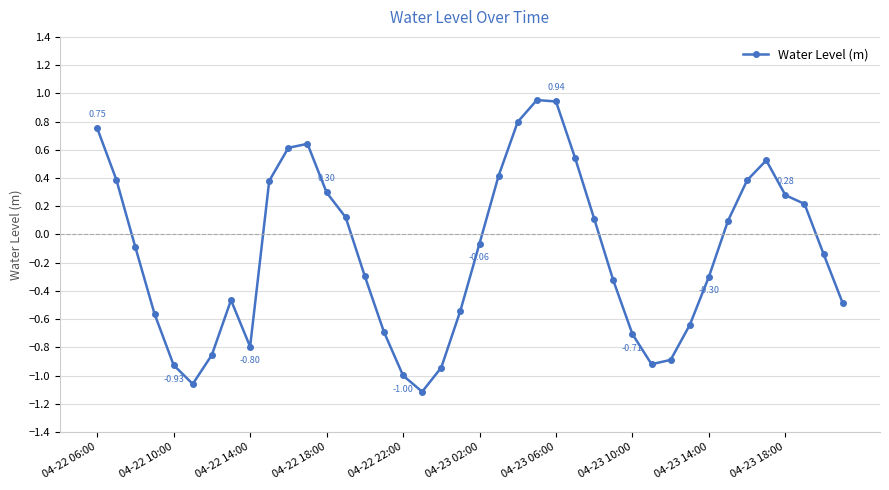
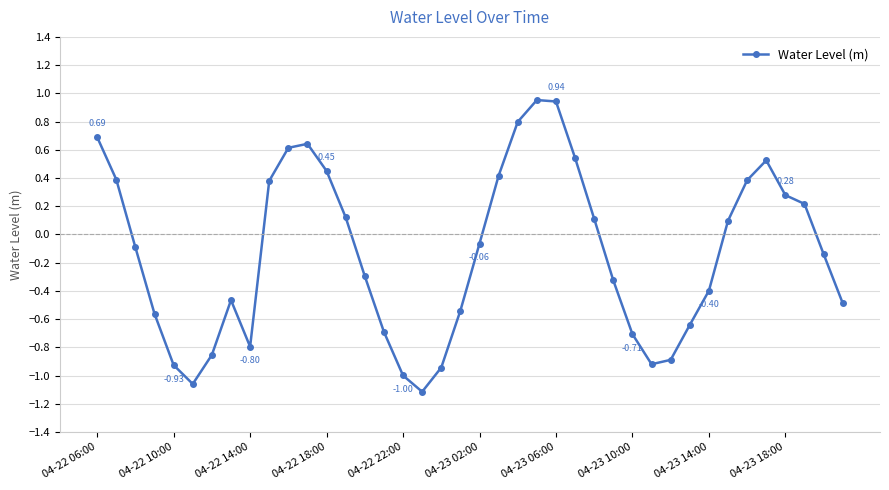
04-22 06:00: 0.75 -> 0.69
04-22 18:00: 0.30 -> 0.45
04-23 14:00: -0.30 -> -0.40
